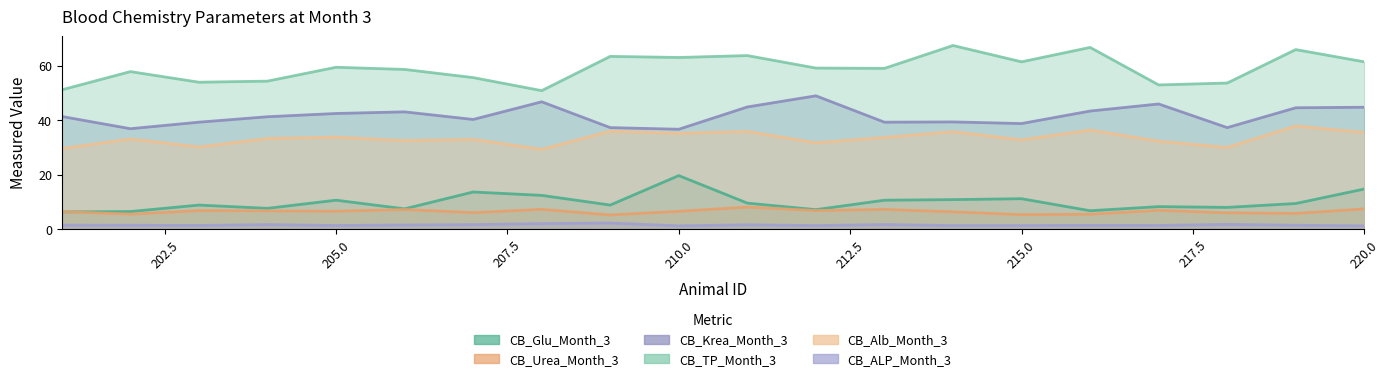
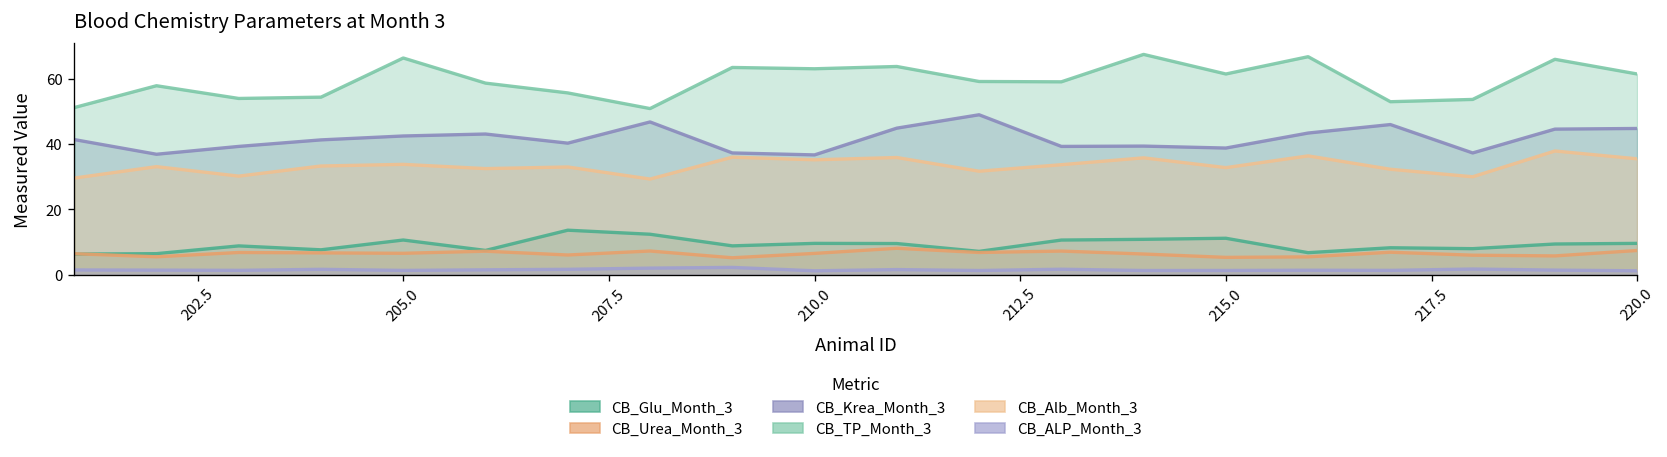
CB_TP_Month_3, 205.0: 60 -> 66
CB_Glu_Month_3, 210.0: 20 -> 10
CB_Glu_Month_3, 220.0: 15 -> 10
